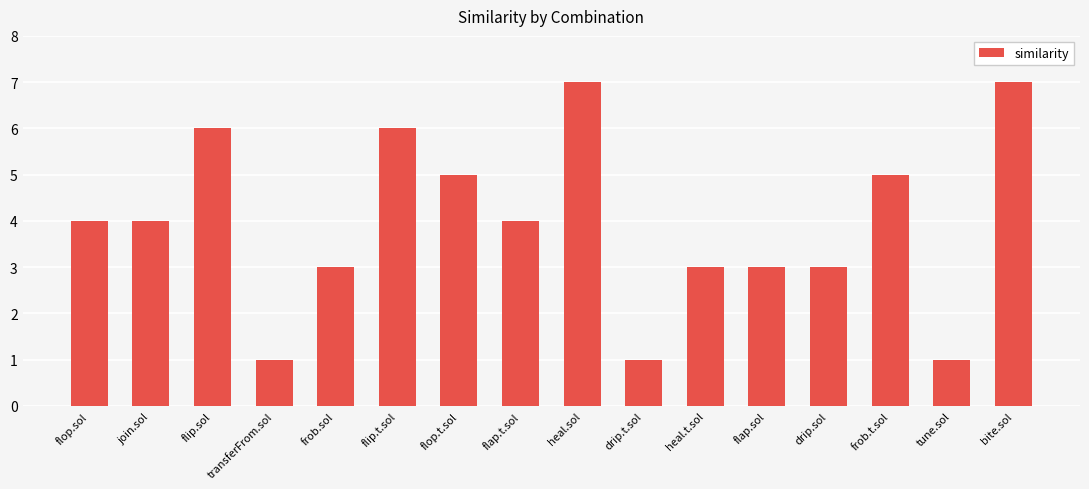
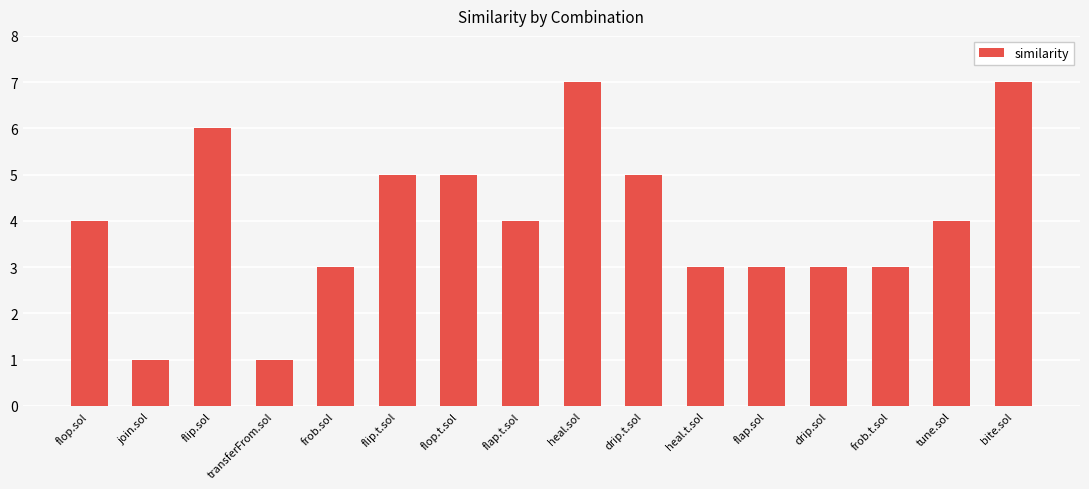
join.sol: 4 -> 1
flip.t.sol: 6 -> 5
drip.t.sol: 1 -> 5
frob.t.sol: 5 -> 3
tune.sol: 1 -> 4
